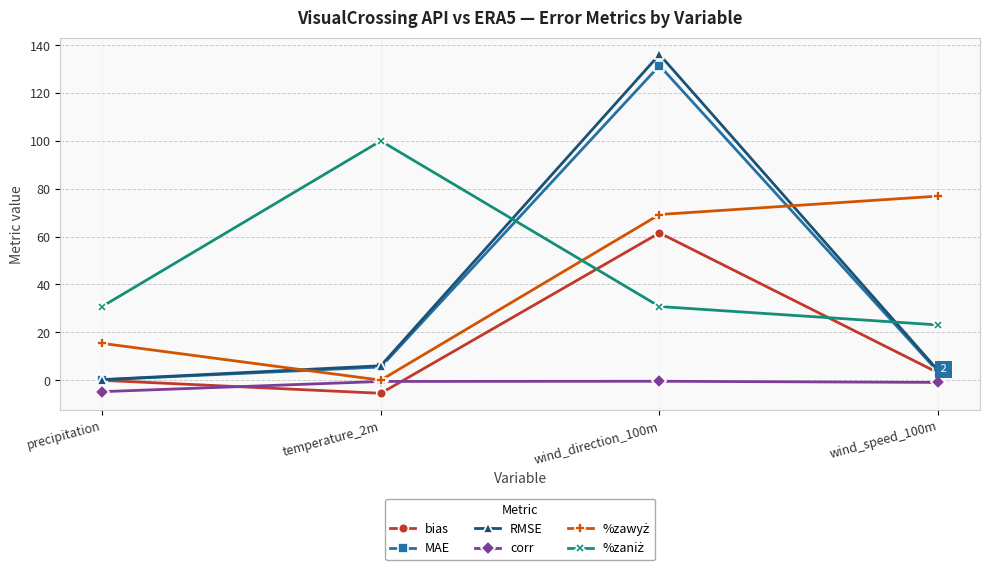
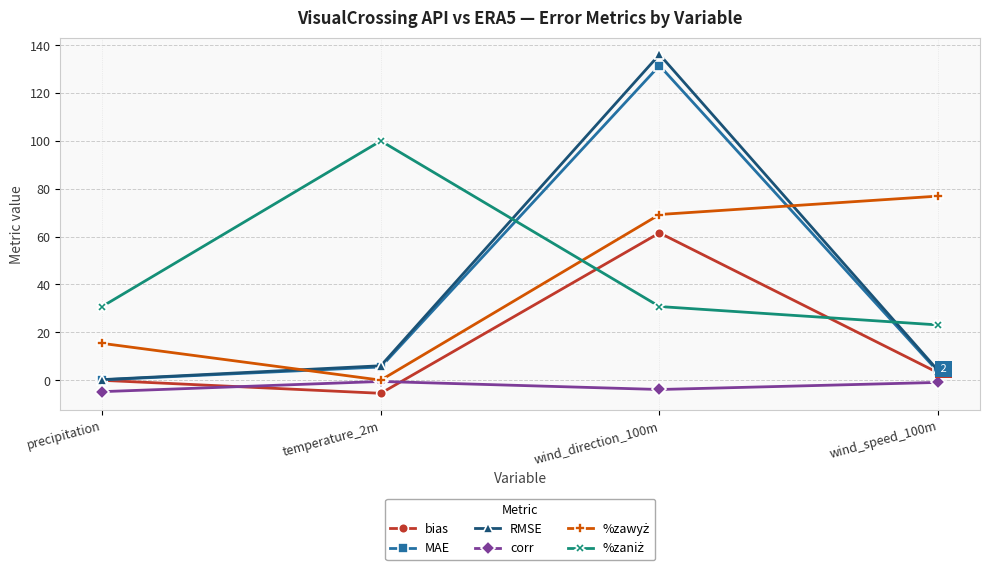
corr, wind_direction_100m: 0 -> -4
